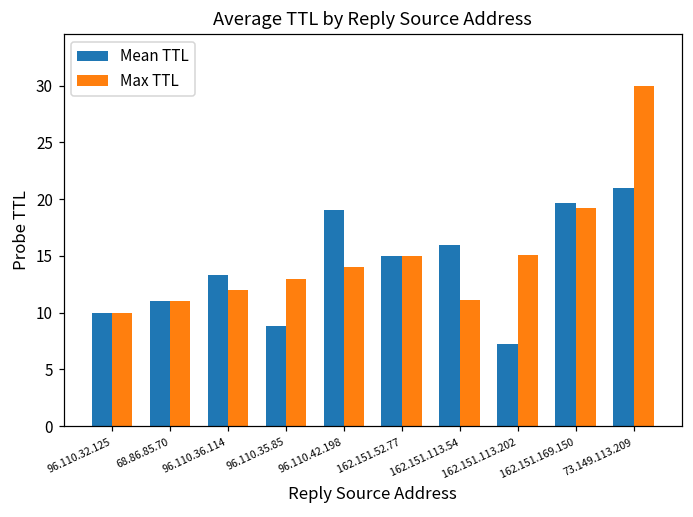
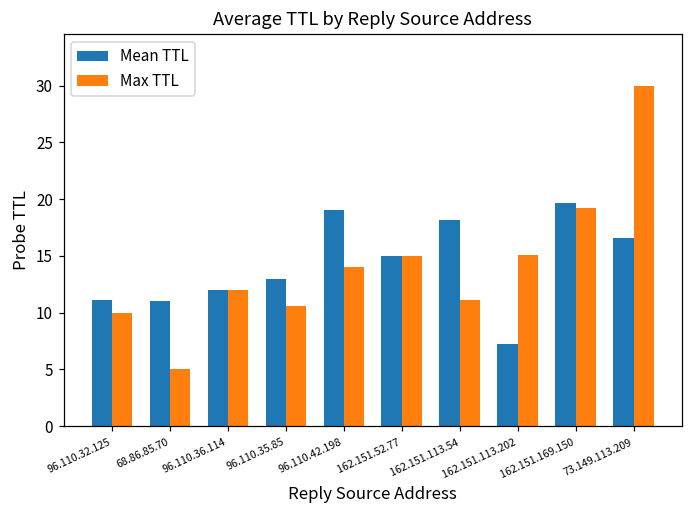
Mean TTL, 96.110.32.125: 10.0 -> 11.1
Max TTL, 68.86.85.70: 11 -> 5
Mean TTL, 96.110.36.114: 13.3 -> 12.0
Mean TTL, 96.110.35.85: 8.8 -> 13.0
Max TTL, 96.110.35.85: 13.0 -> 10.6
Mean TTL, 162.151.113.54: 16.0 -> 18.2
Mean TTL, 73.149.113.209: 21.0 -> 16.6
